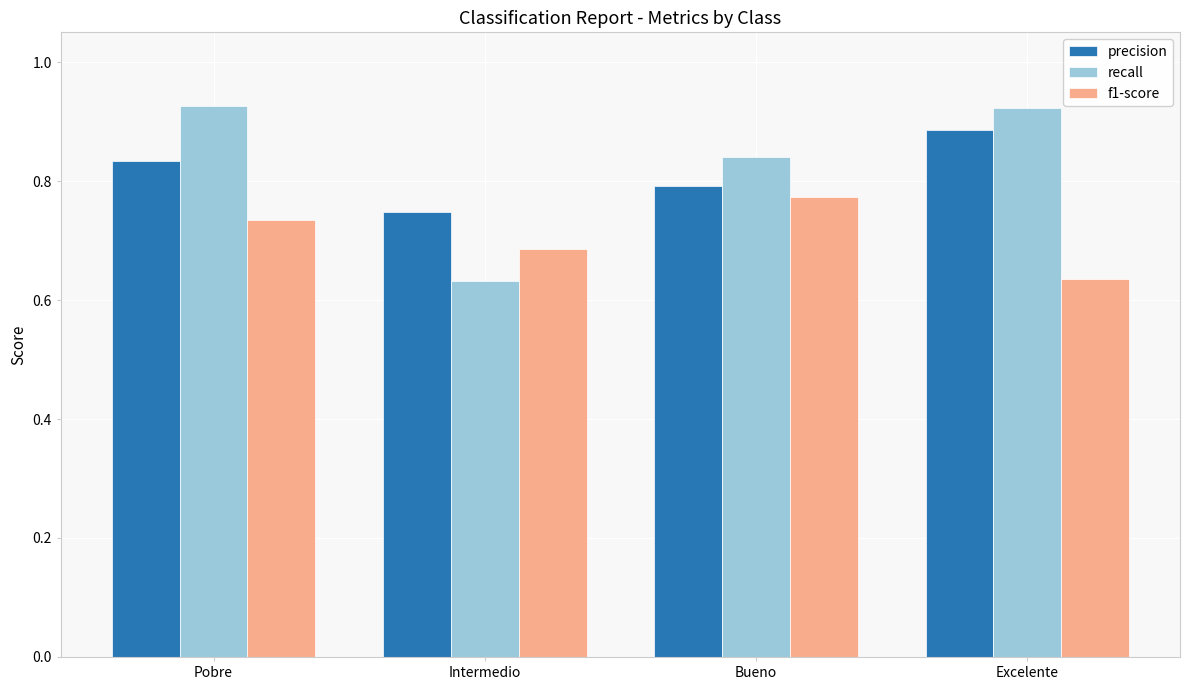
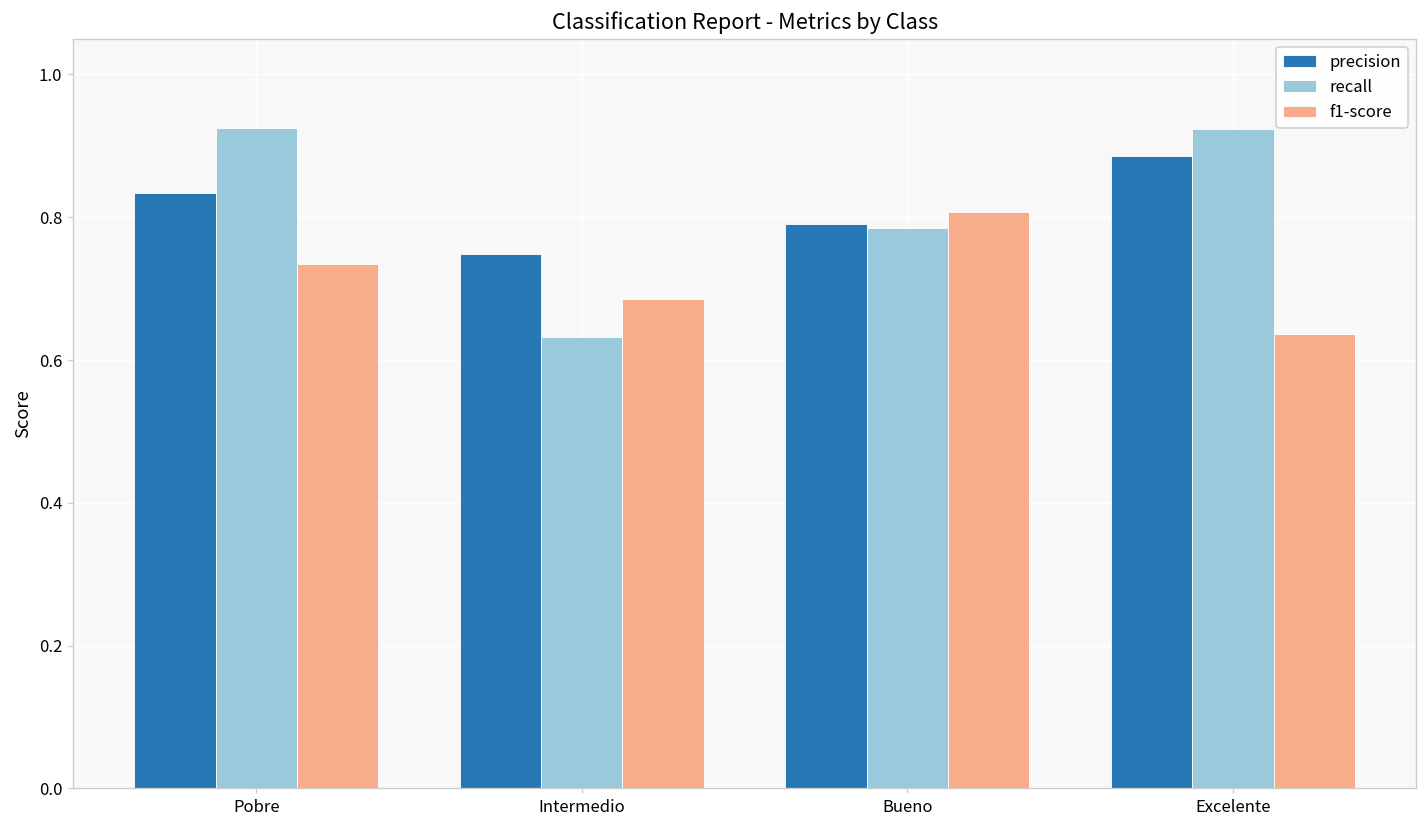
recall, Bueno: 0.84 -> 0.79
f1-score, Bueno: 0.77 -> 0.81
